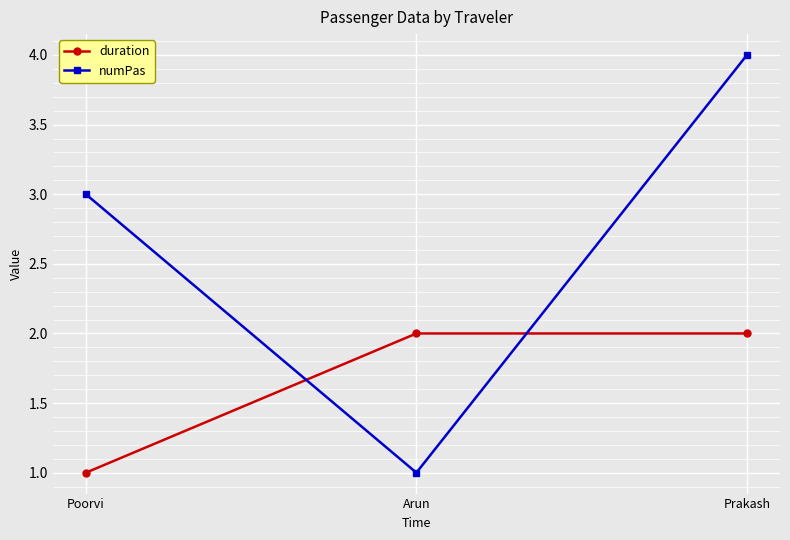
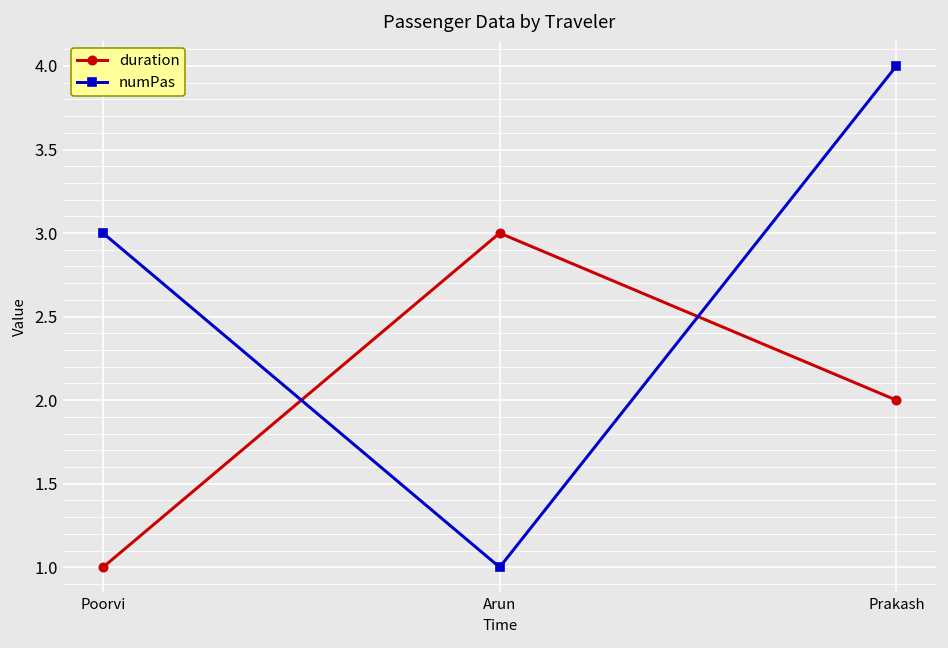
duration, Arun: 2 -> 3
